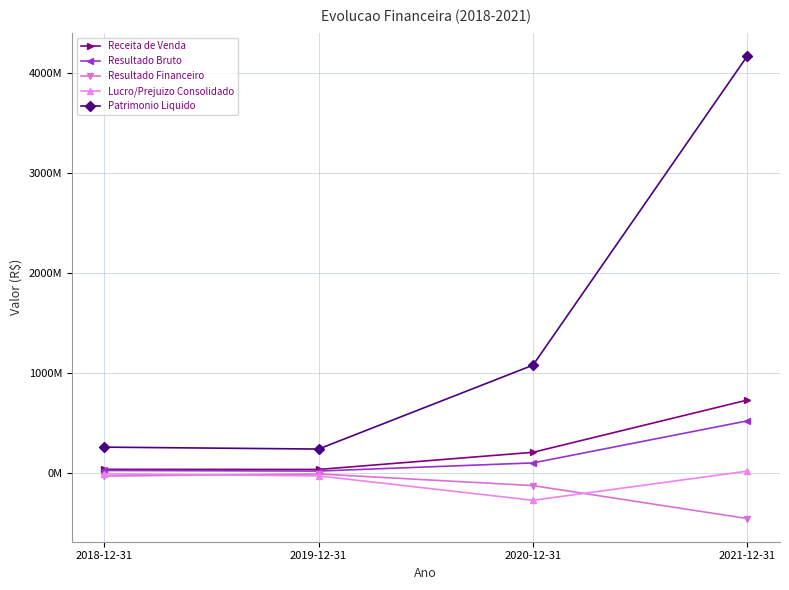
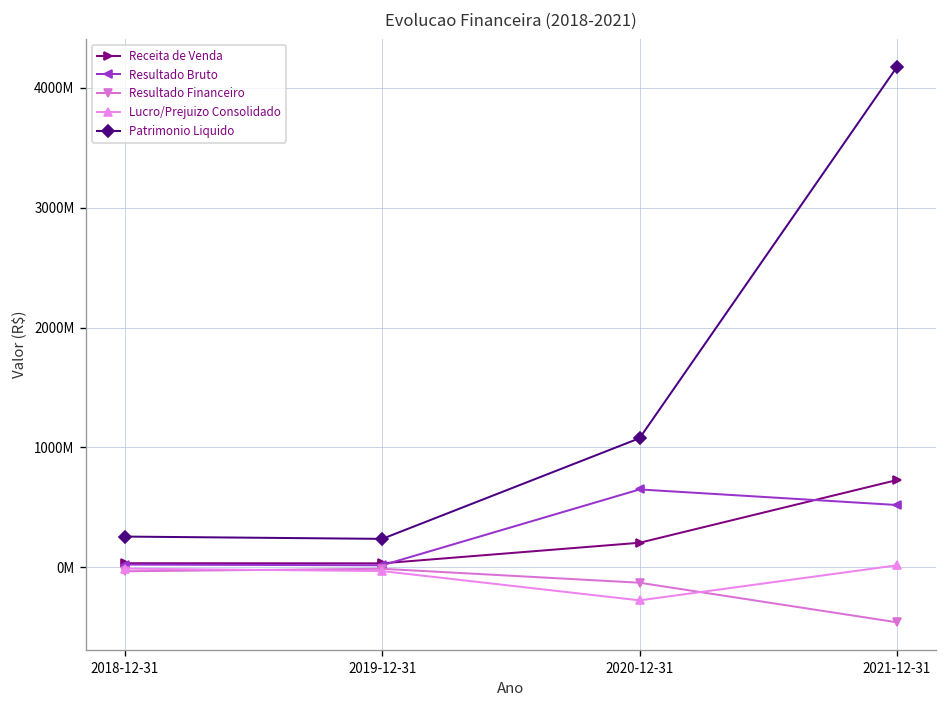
Resultado Bruto, 2020-12-31: 100000000 -> 600000000
